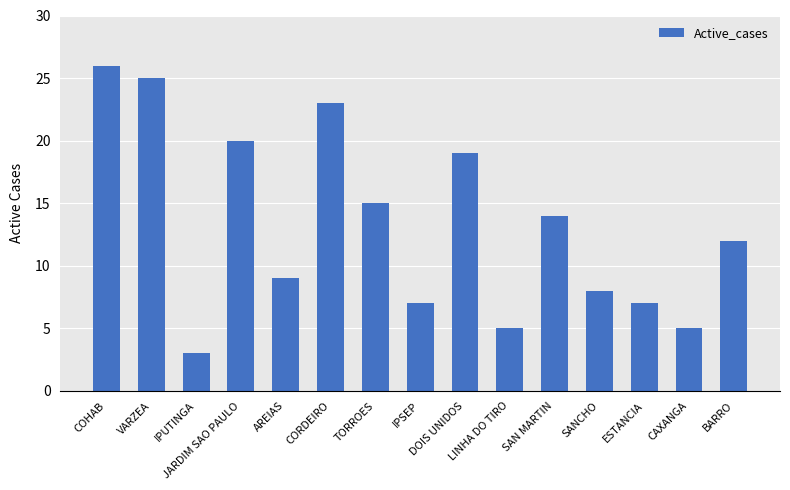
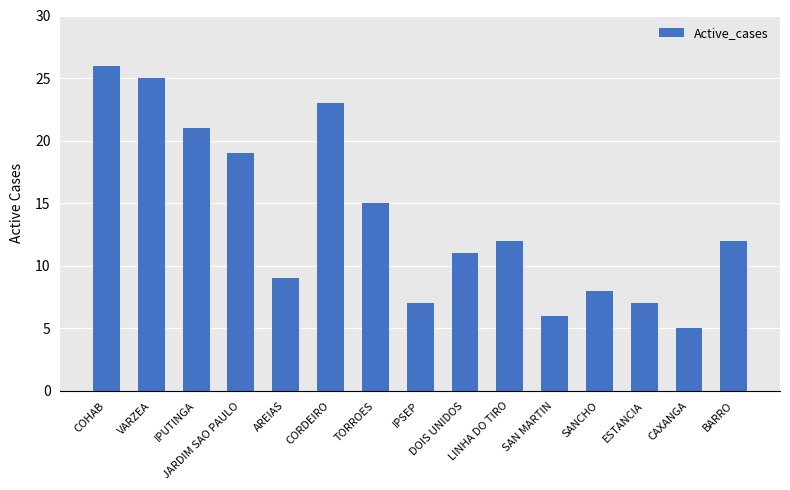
IPUTINGA: 3 -> 21
JARDIM SAO PAULO: 20 -> 19
DOIS UNIDOS: 19 -> 11
LINHA DO TIRO: 5 -> 12
SAN MARTIN: 14 -> 6
